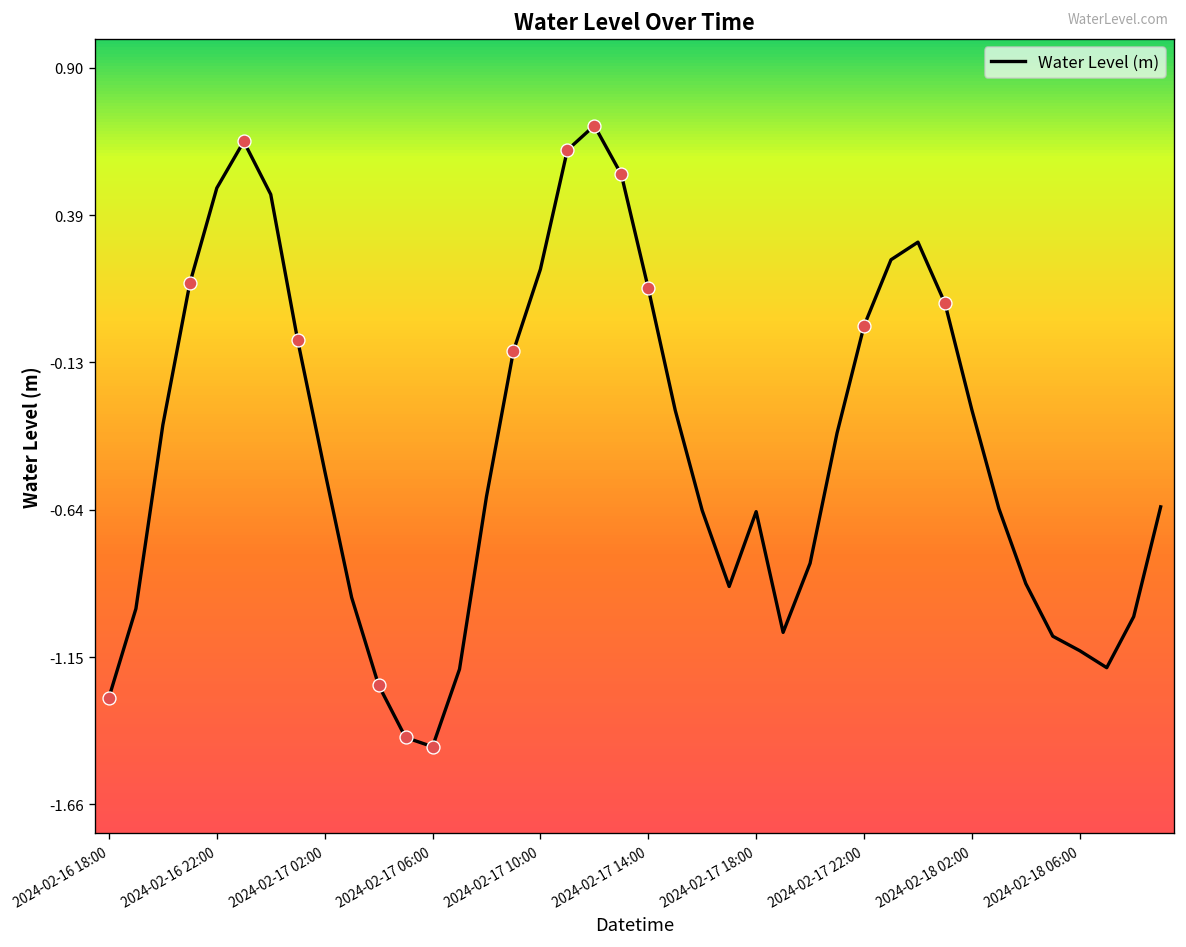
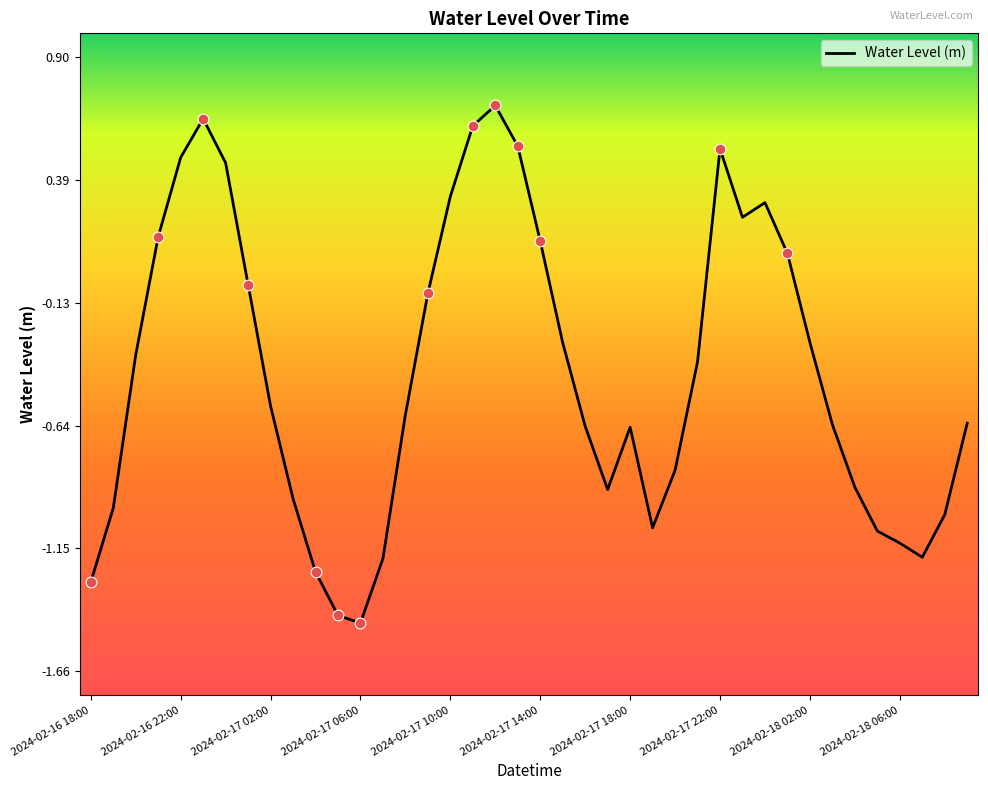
Water Level (m), 2024-02-17 02:00: -0.50 -> -0.55
Water Level (m), 2024-02-17 10:00: 0.20 -> 0.32
Water Level (m), 2024-02-17 22:00: 0.00 -> 0.52
